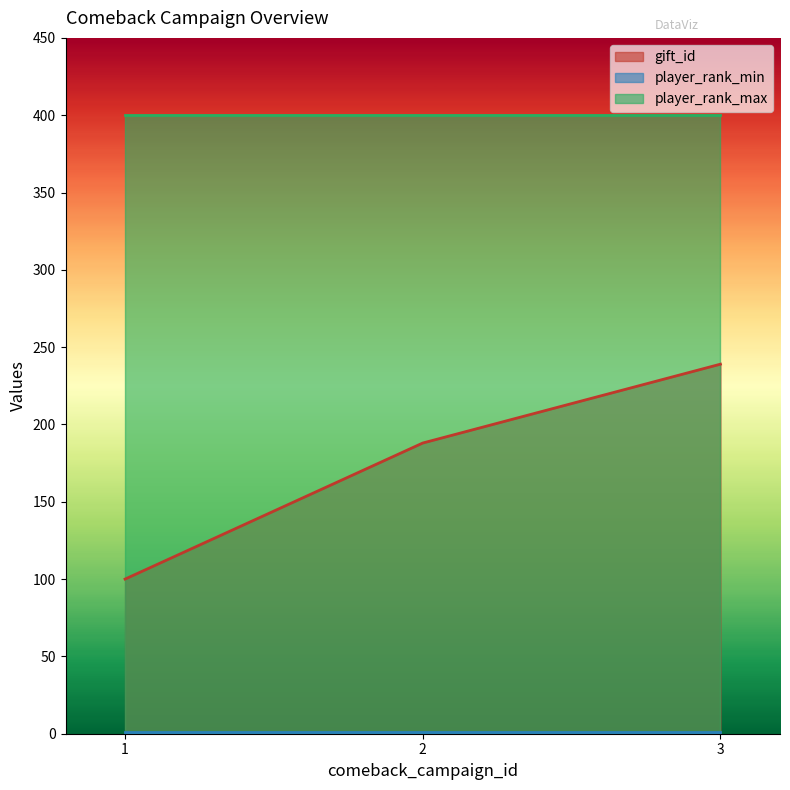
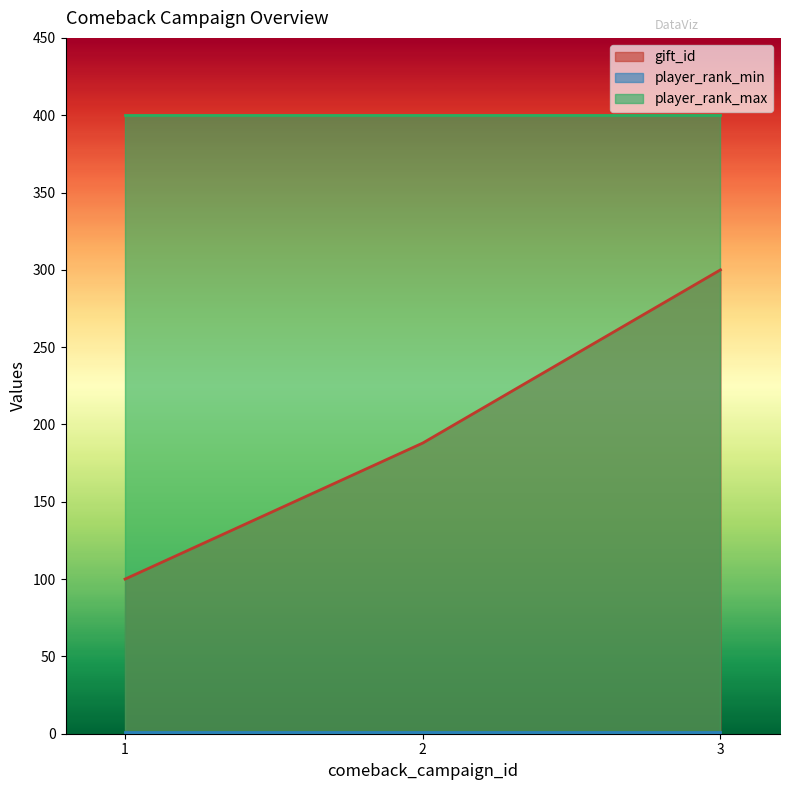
gift_id, 3: 239 -> 300
